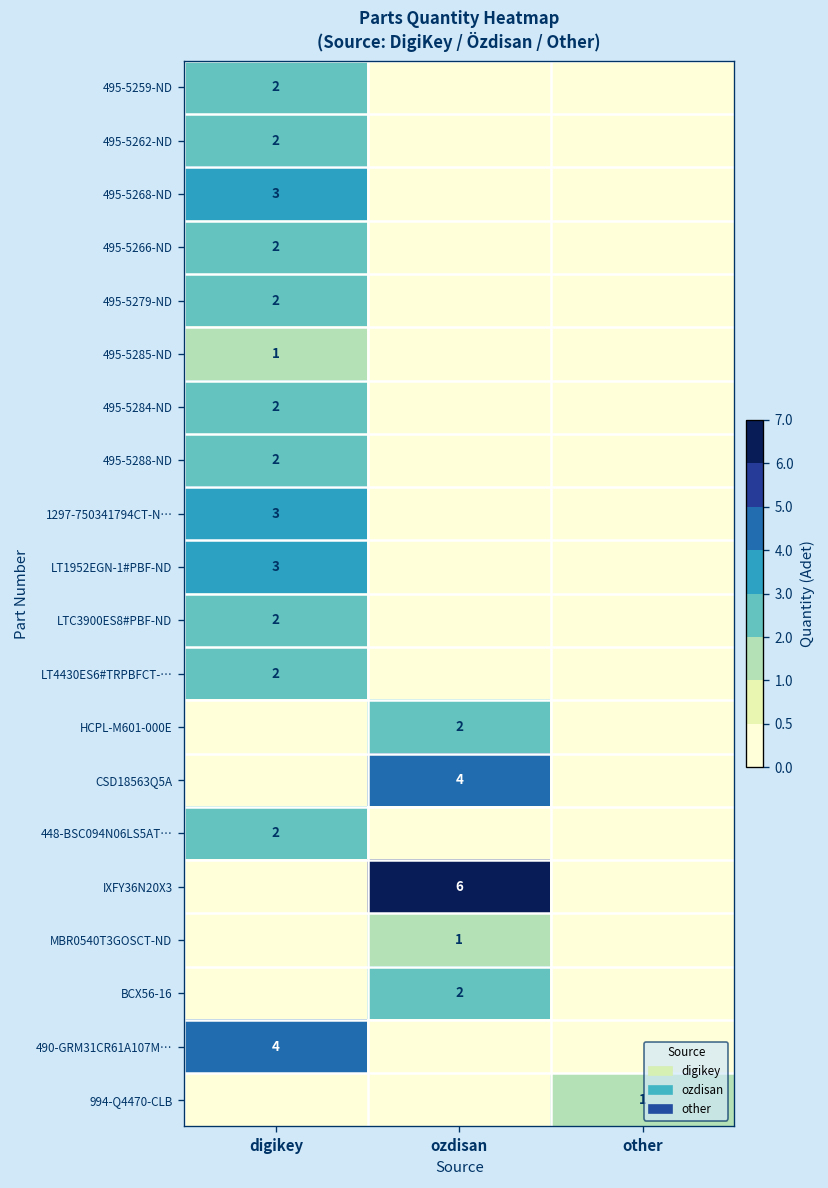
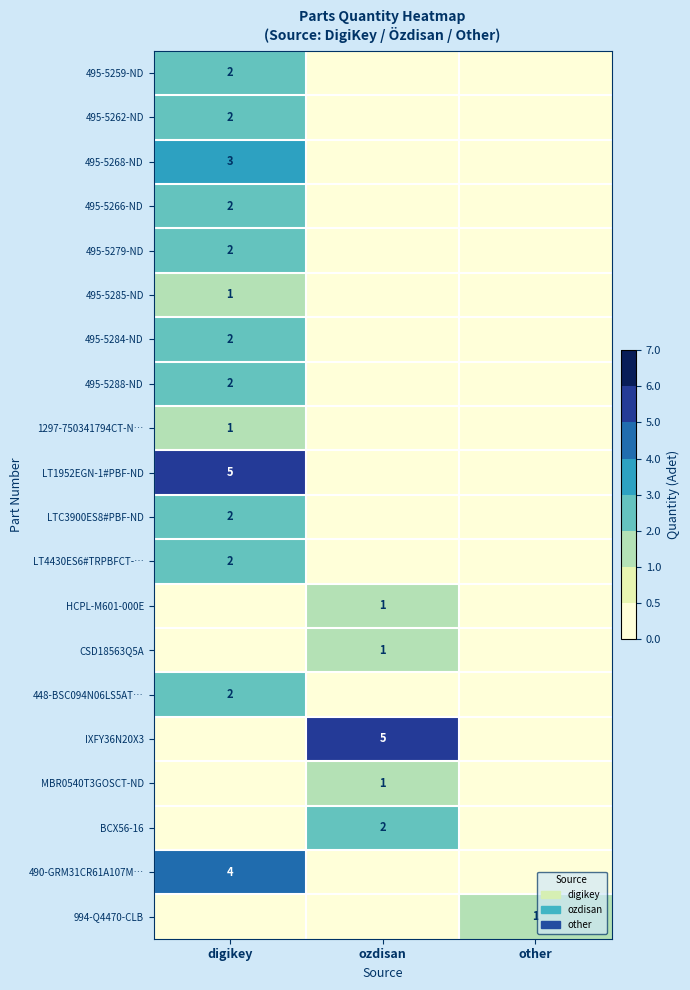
1297-750341794CT-N…, digikey: 3 -> 1
LT1952EGN-1#PBF-ND, digikey: 3 -> 5
HCPL-M601-000E, ozdisan: 2 -> 1
CSD18563Q5A, ozdisan: 4 -> 1
IXFY36N20X3, ozdisan: 6 -> 5
